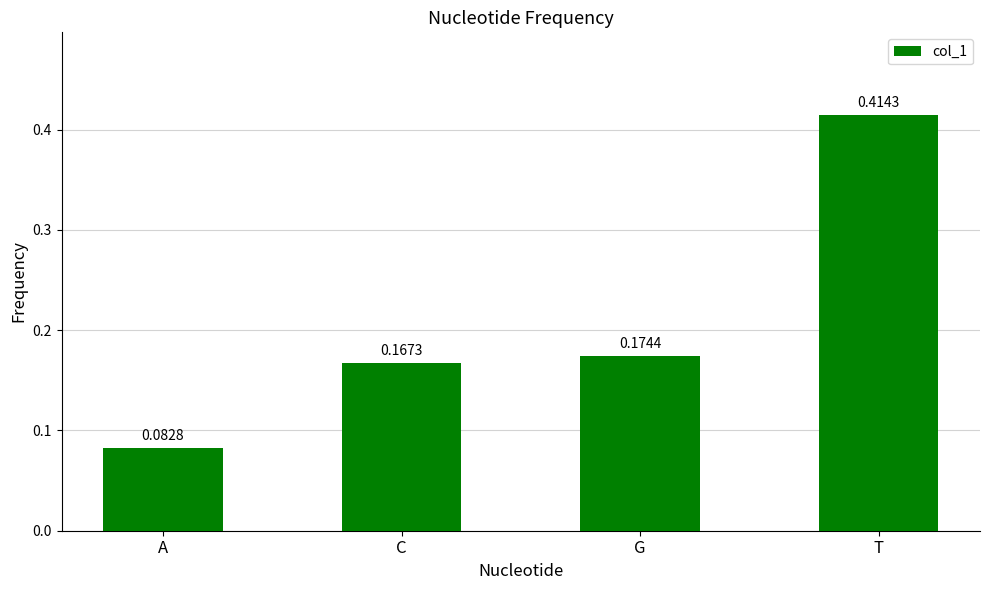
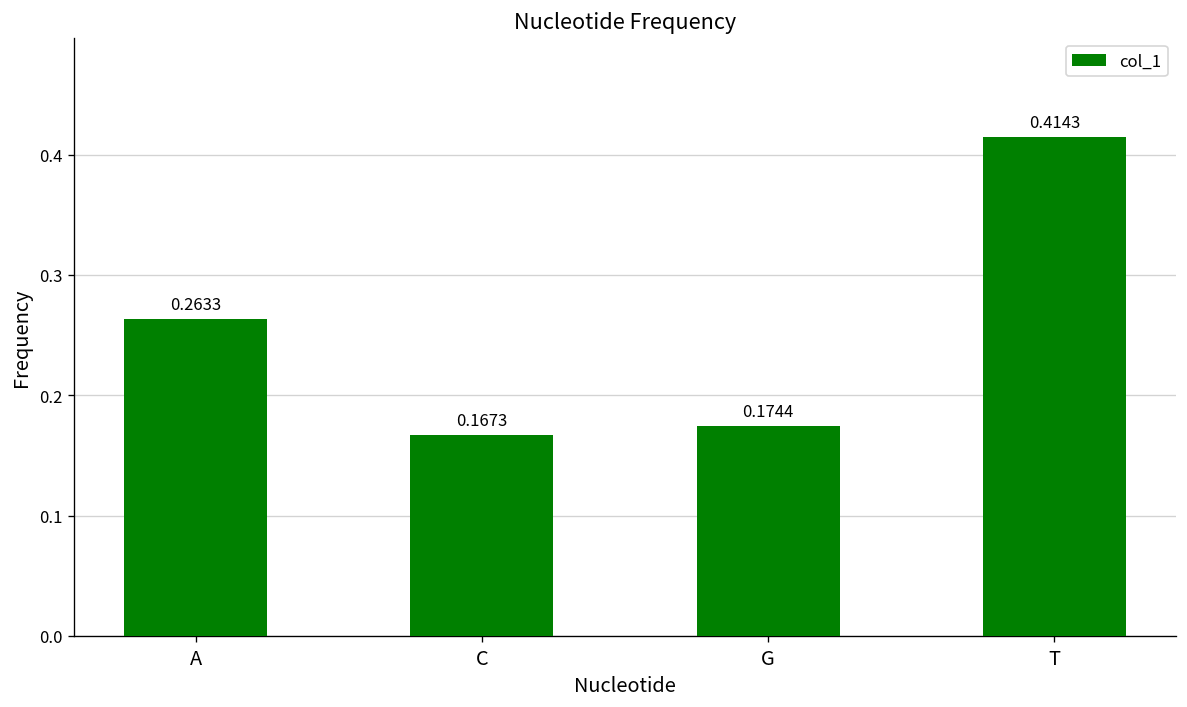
A: 0.0828 -> 0.2633
